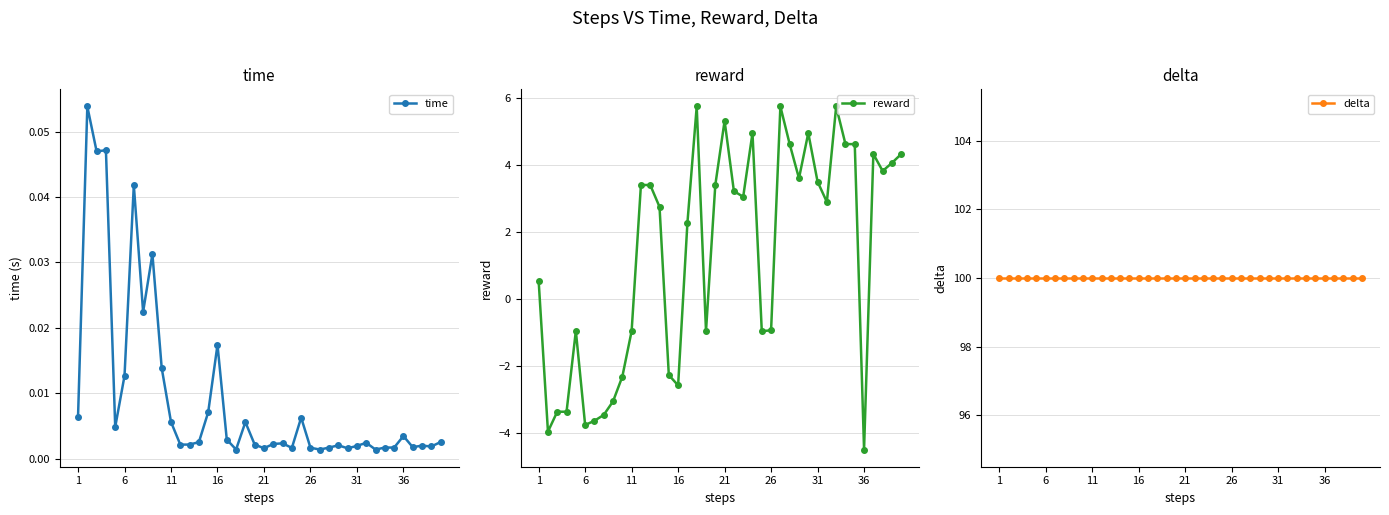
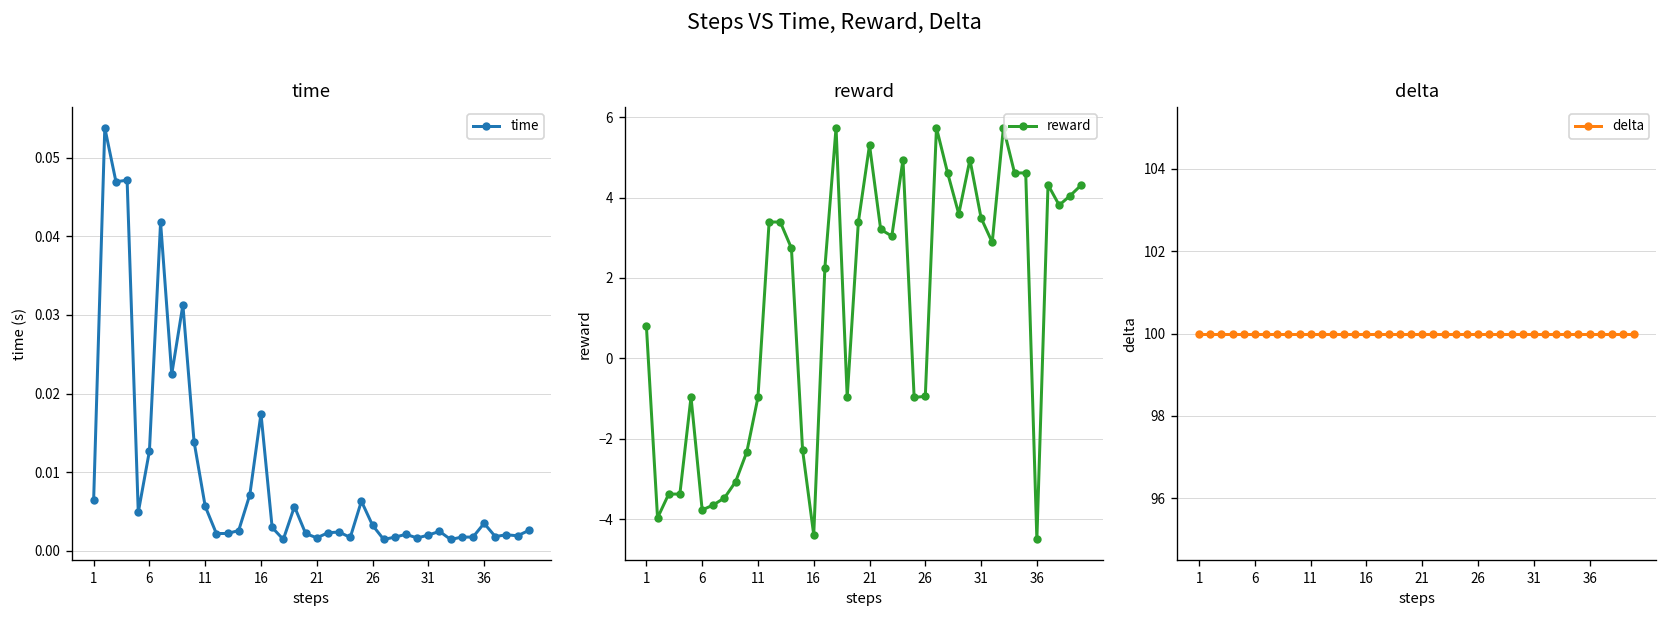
time, 26: 0.002 -> 0.003
reward, 1: 0.5 -> 0.8
reward, 16: -2.6 -> -4.4
